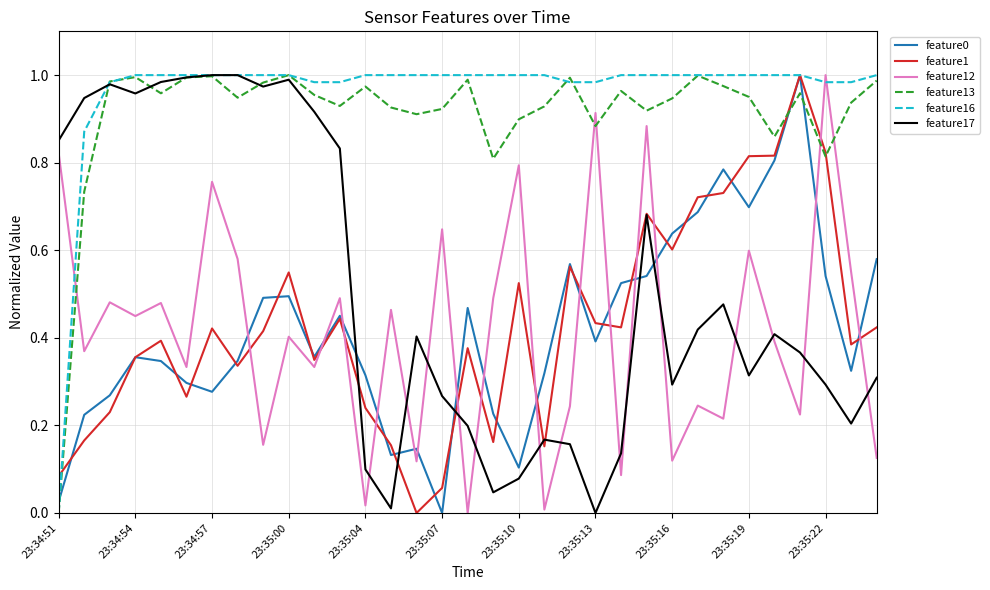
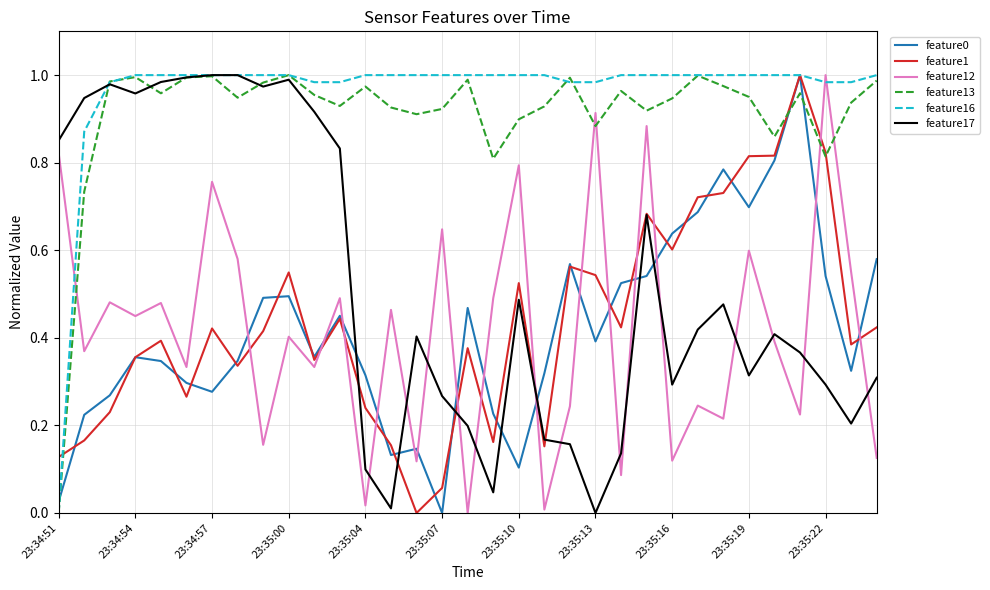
feature1, 23:34:51: 0.08 -> 0.13
feature17, 23:35:10: 0.08 -> 0.49
feature1, 23:35:13: 0.43 -> 0.54
